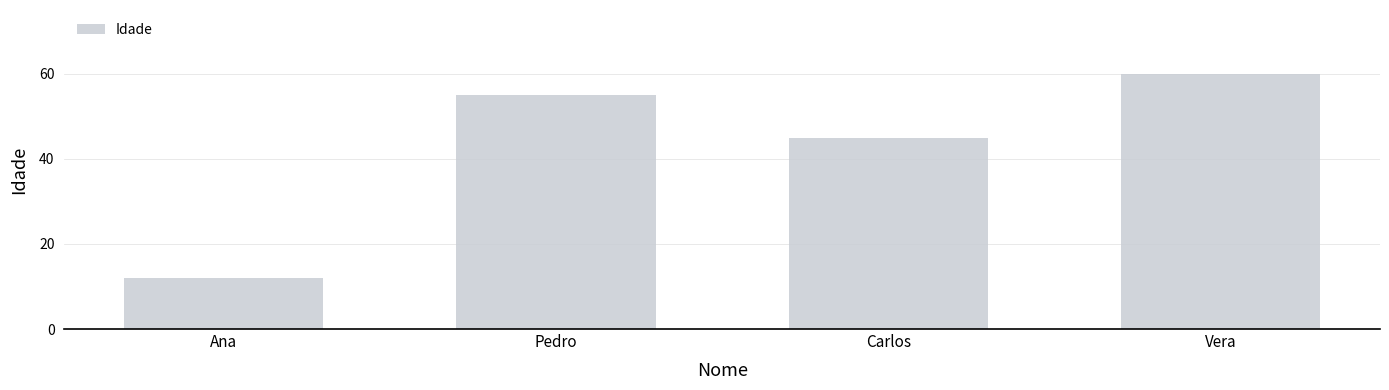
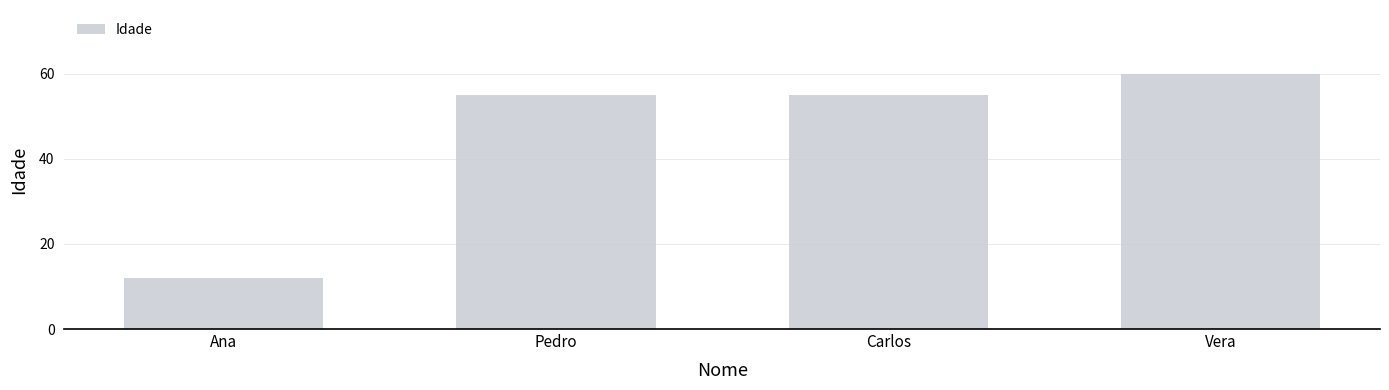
Carlos: 45 -> 55
